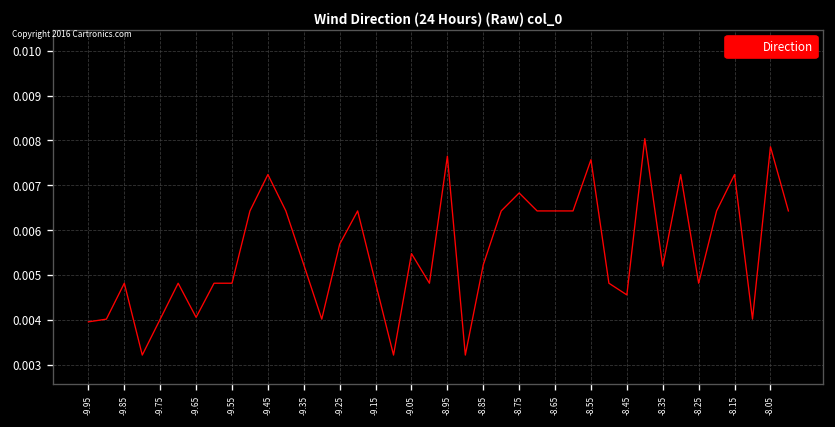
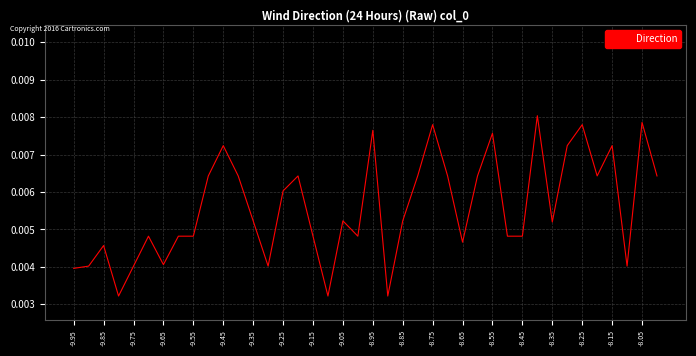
-9.85: 0.0048 -> 0.0046
-9.25: 0.0057 -> 0.0060
-9.05: 0.0055 -> 0.0052
-8.75: 0.0068 -> 0.0078
-8.65: 0.0064 -> 0.0047
-8.45: 0.0046 -> 0.0048
-8.25: 0.0048 -> 0.0078
